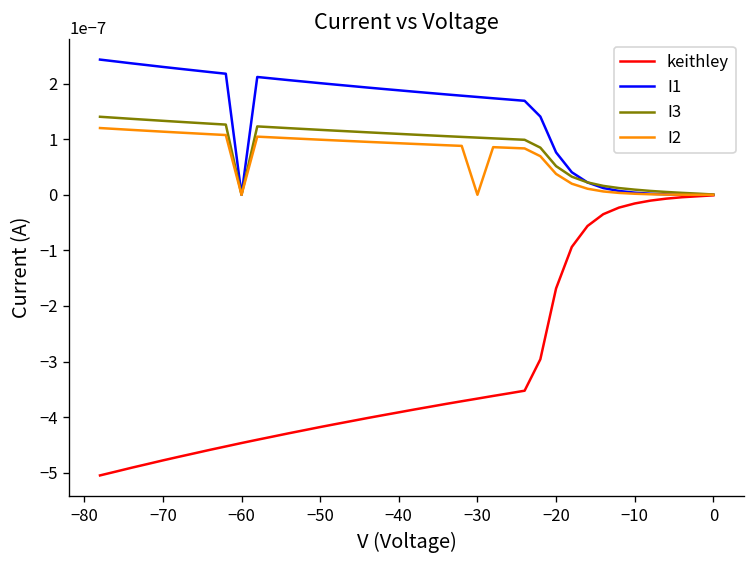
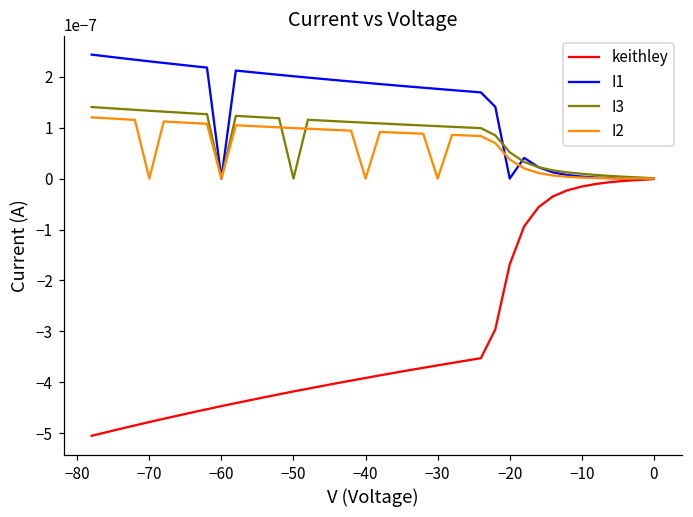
I2, −70: 0.0000001 -> 0.0000000
I3, −50: 0.0000001 -> 0.0000000
I2, −40: 0.0000001 -> 0.0000000
I1, −20: 0.0000001 -> 0.0000000
